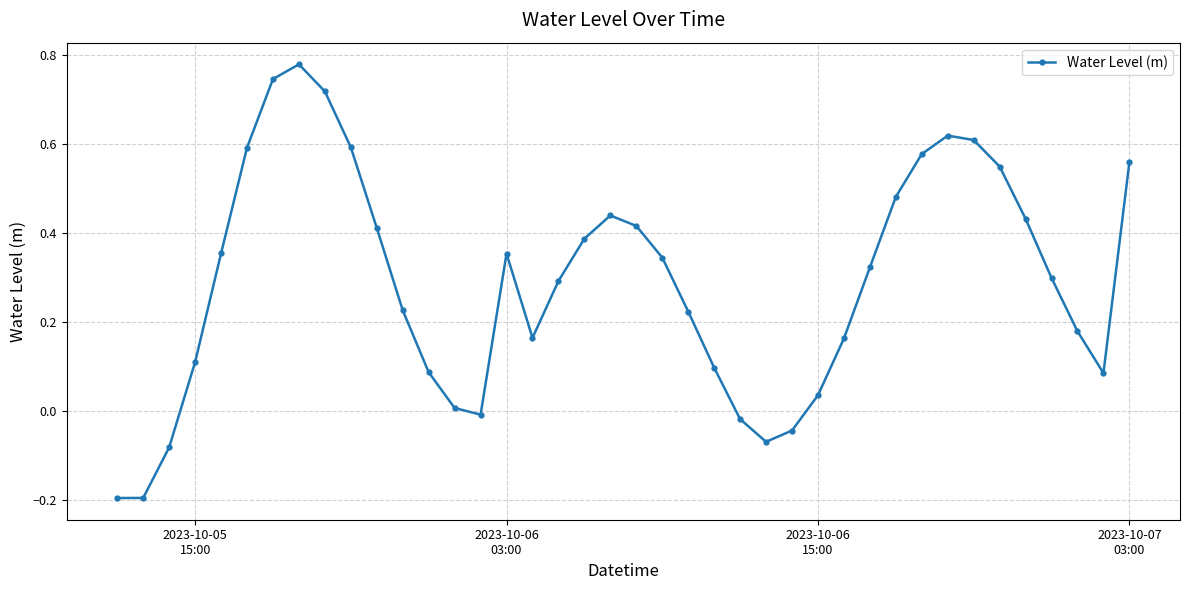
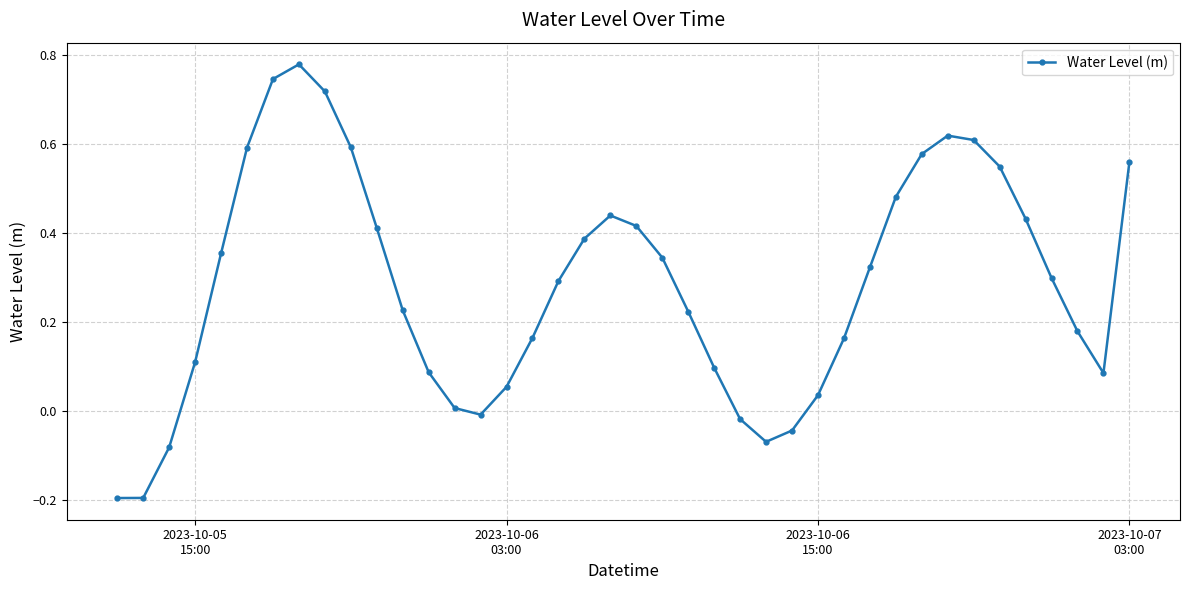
2023-10-06 03:00: 0.35 -> 0.05
